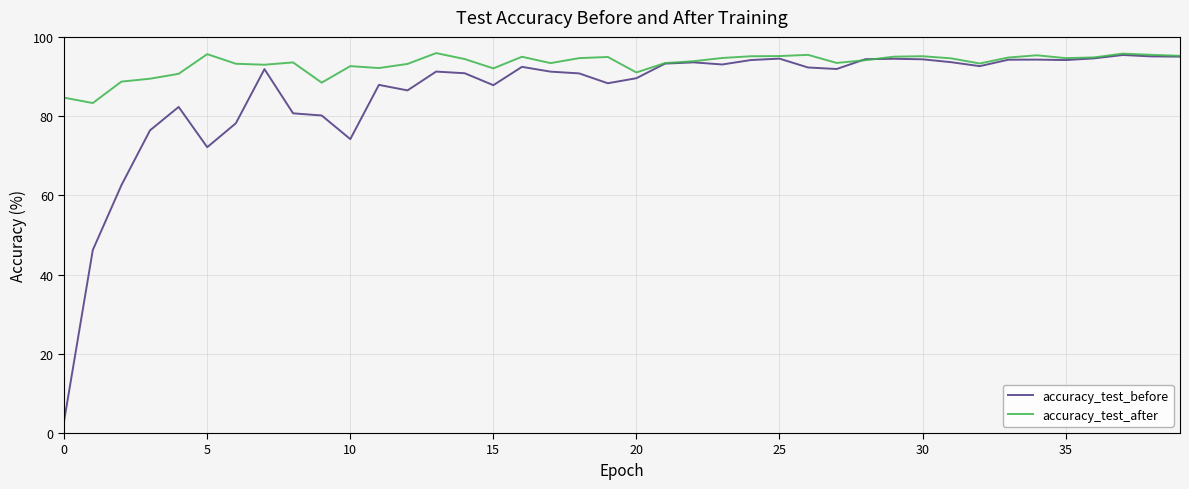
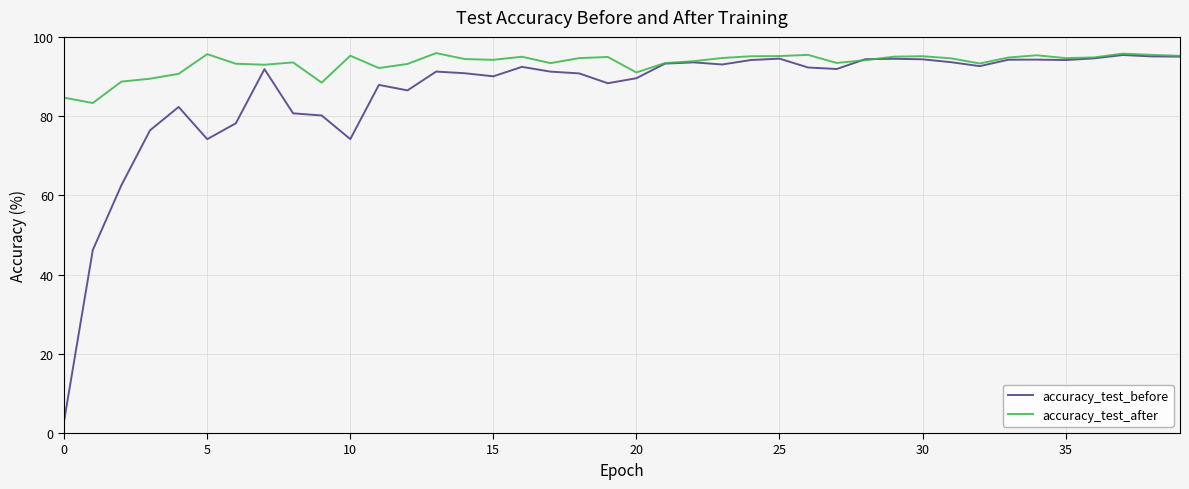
accuracy_test_before, 5: 72 -> 74
accuracy_test_after, 10: 93 -> 95
accuracy_test_before, 15: 88 -> 90
accuracy_test_after, 15: 92 -> 94
